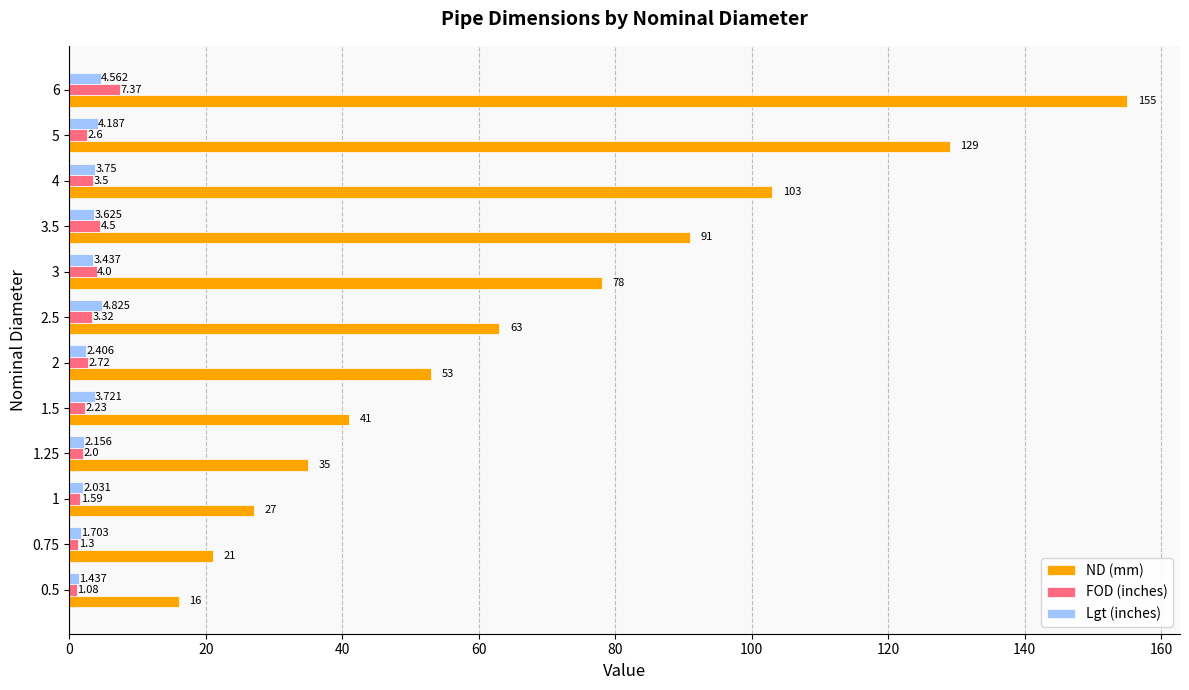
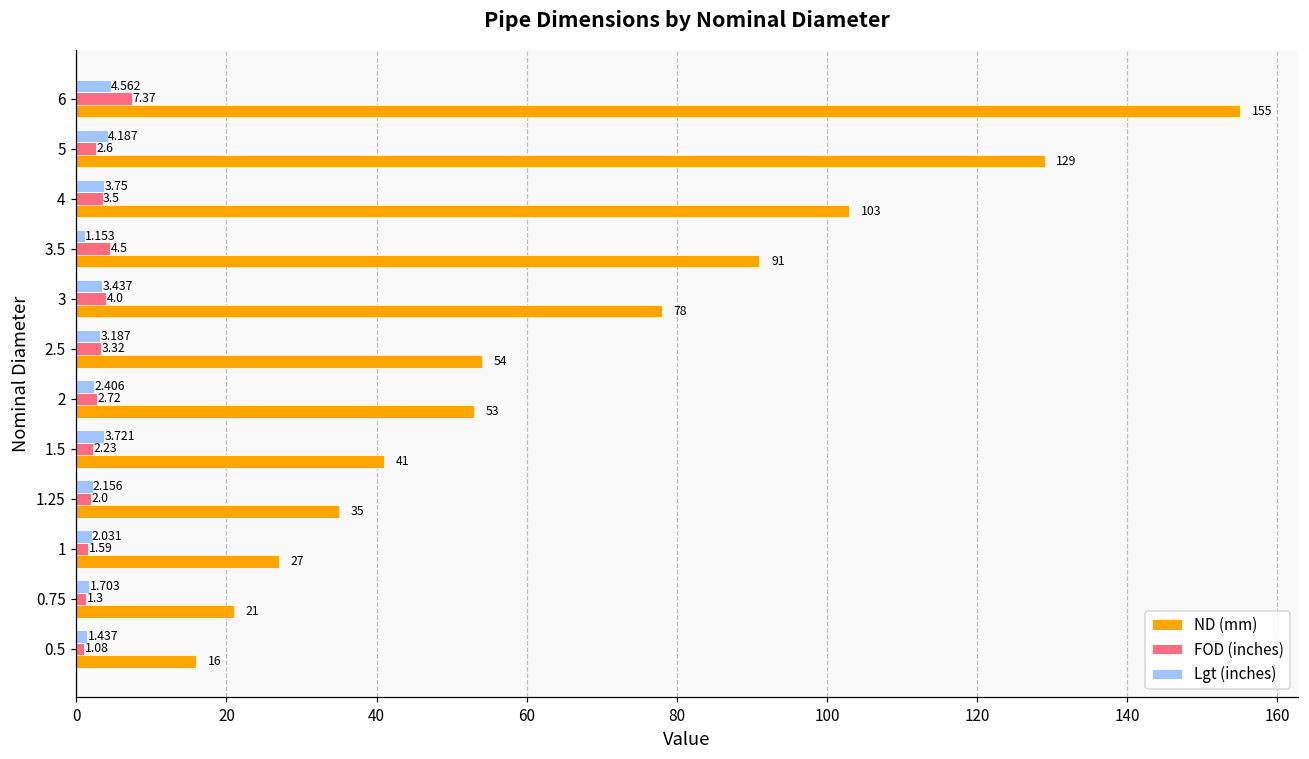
Lgt (inches), 3.5: 3.625 -> 1.153
Lgt (inches), 2.5: 4.825 -> 3.187
ND (mm), 2.5: 63 -> 54
